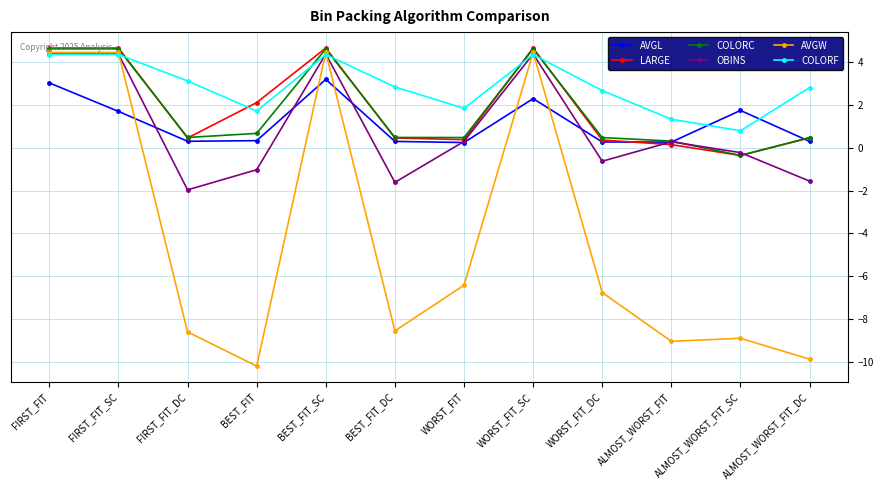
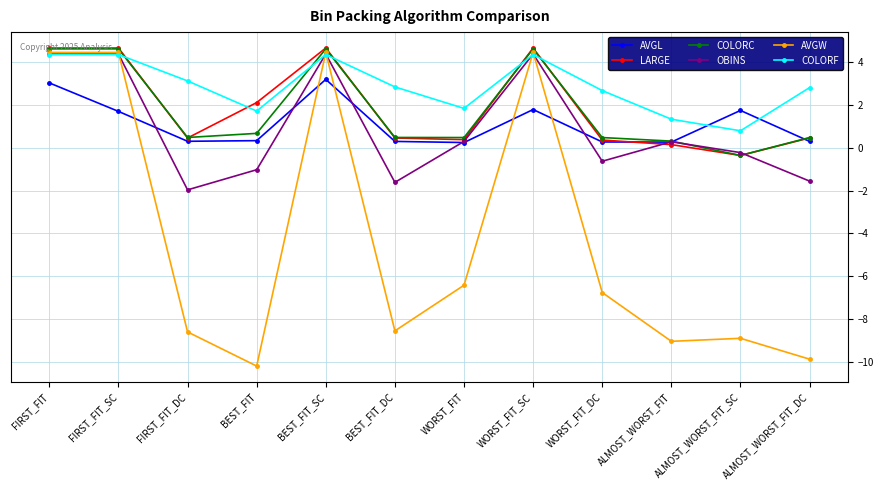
AVGL, WORST_FIT_SC: 2.3 -> 1.8
